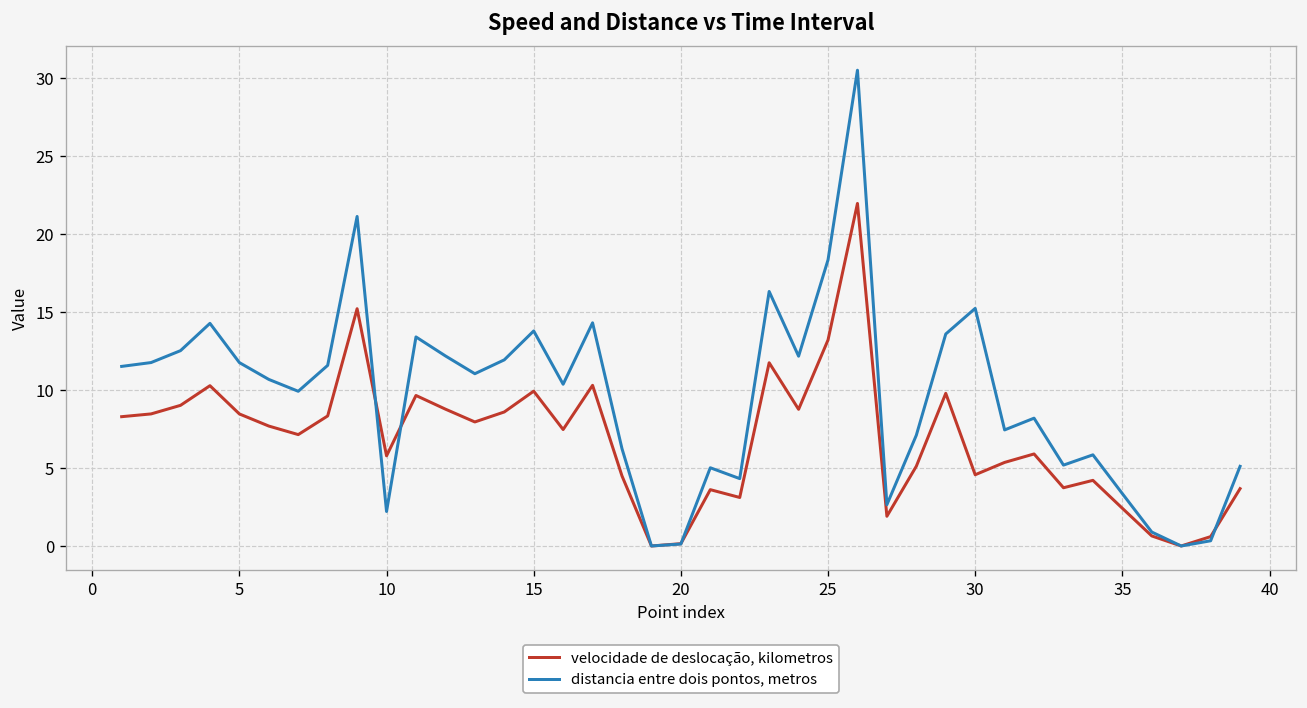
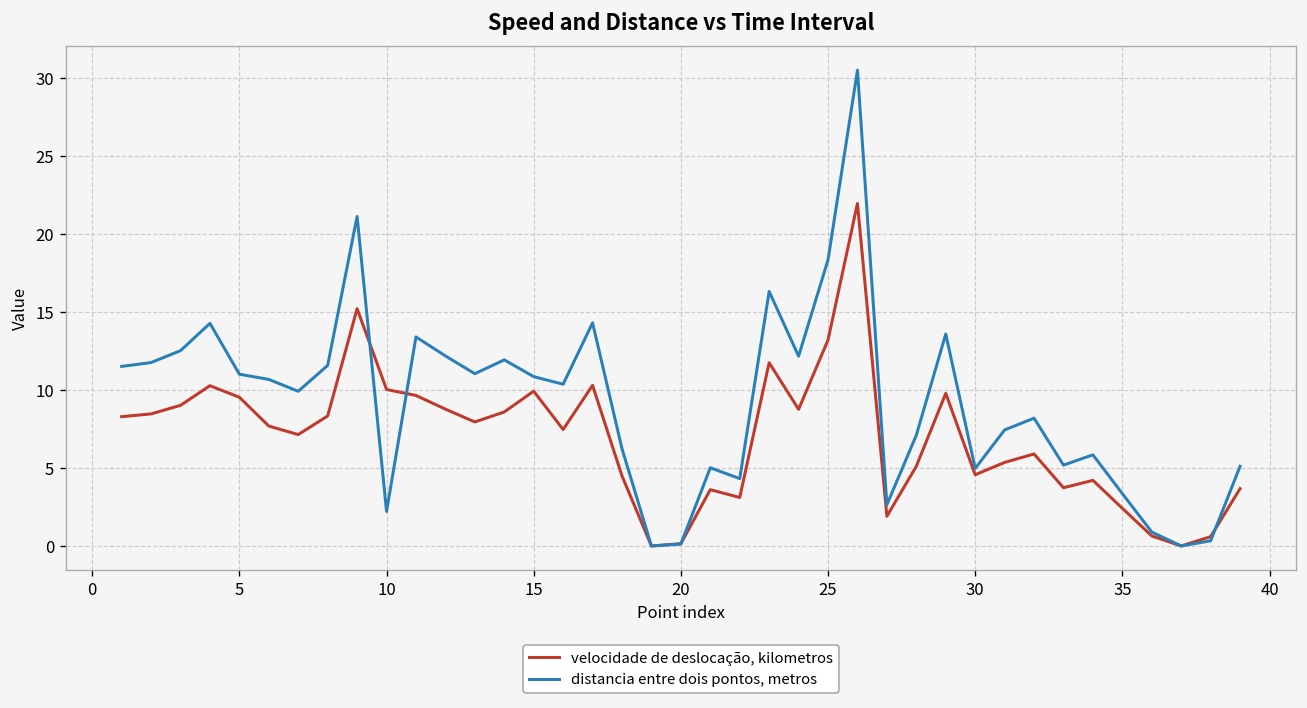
velocidade de deslocação, kilometros, 5: 8.5 -> 9.5
distancia entre dois pontos, metros, 5: 11.8 -> 11.0
velocidade de deslocação, kilometros, 10: 5.8 -> 10.0
distancia entre dois pontos, metros, 15: 13.8 -> 10.9
distancia entre dois pontos, metros, 30: 15.2 -> 5.0
